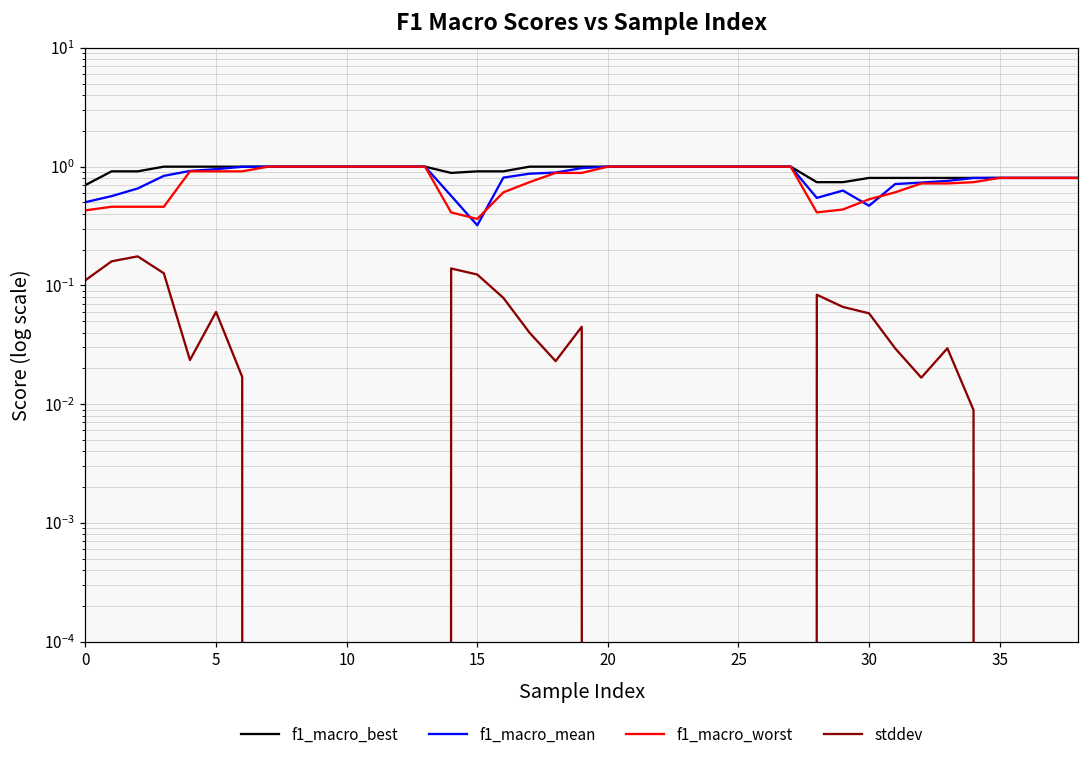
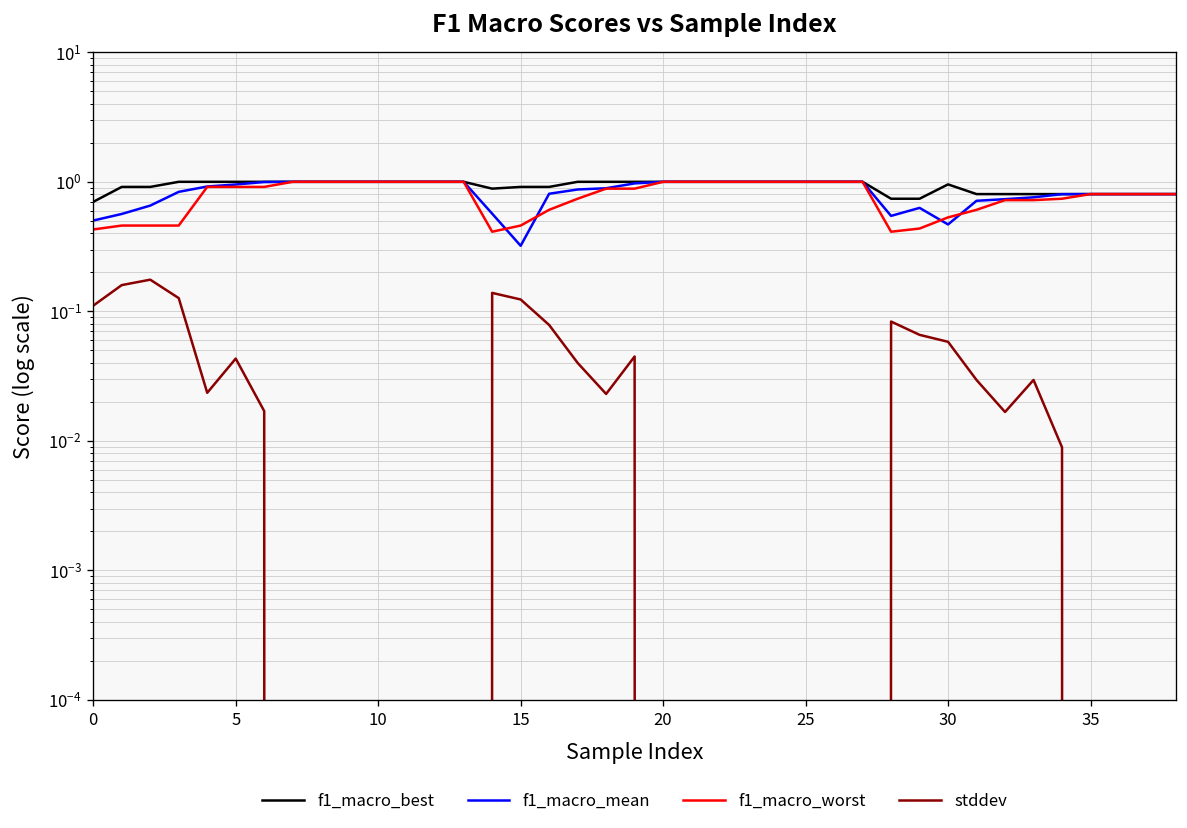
stddev, 5: 0.06 -> 0.043
f1_macro_worst, 15: 0.36 -> 0.46
f1_macro_best, 30: 0.8 -> 1.0
